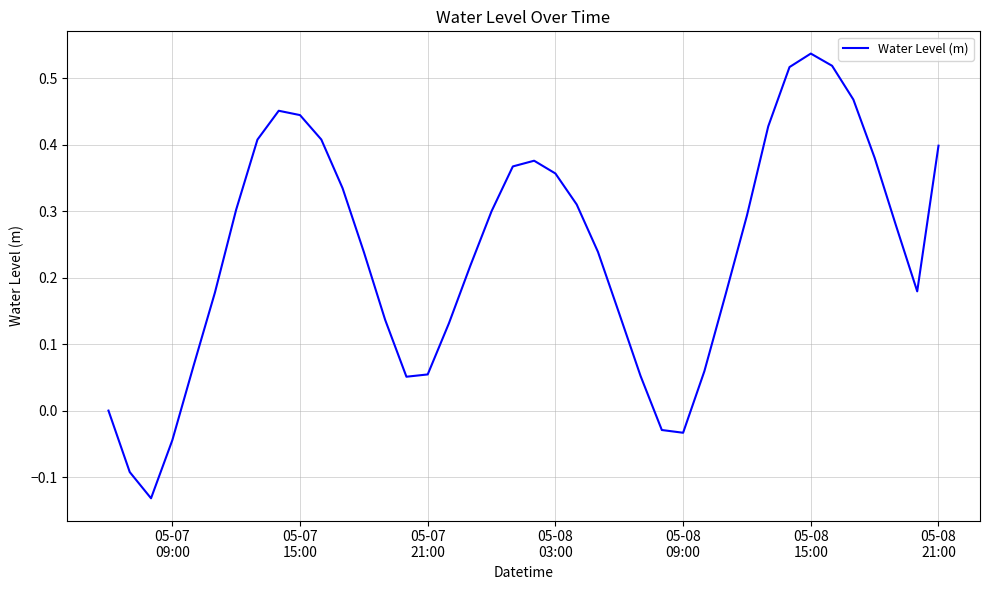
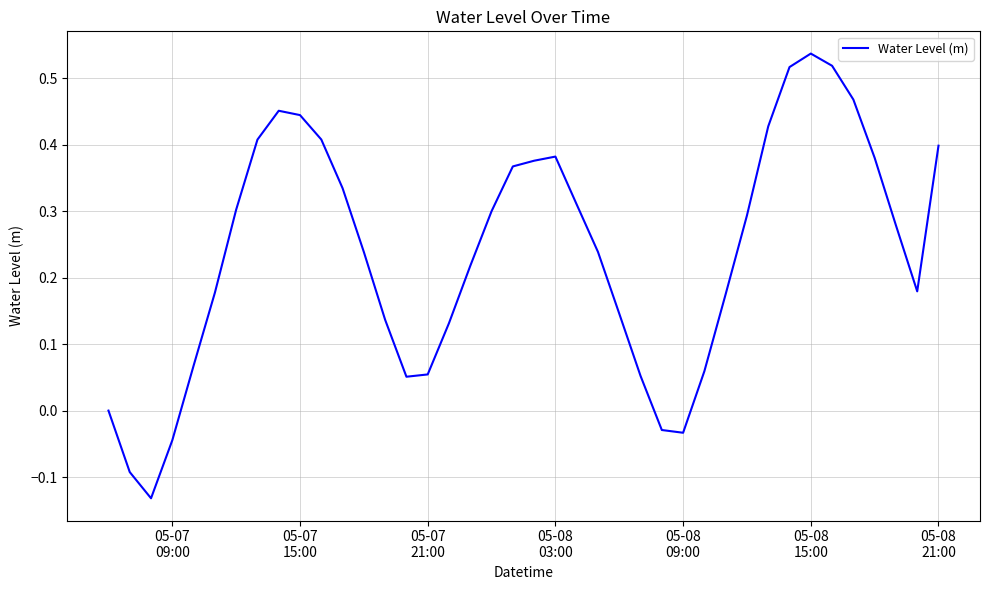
05-08 03:00: 0.36 -> 0.38
